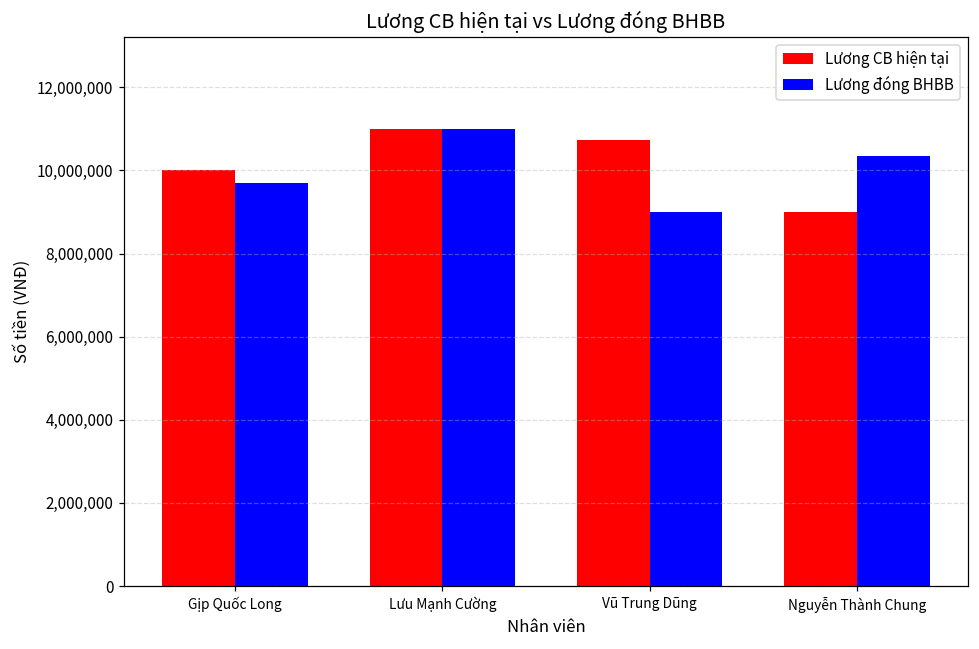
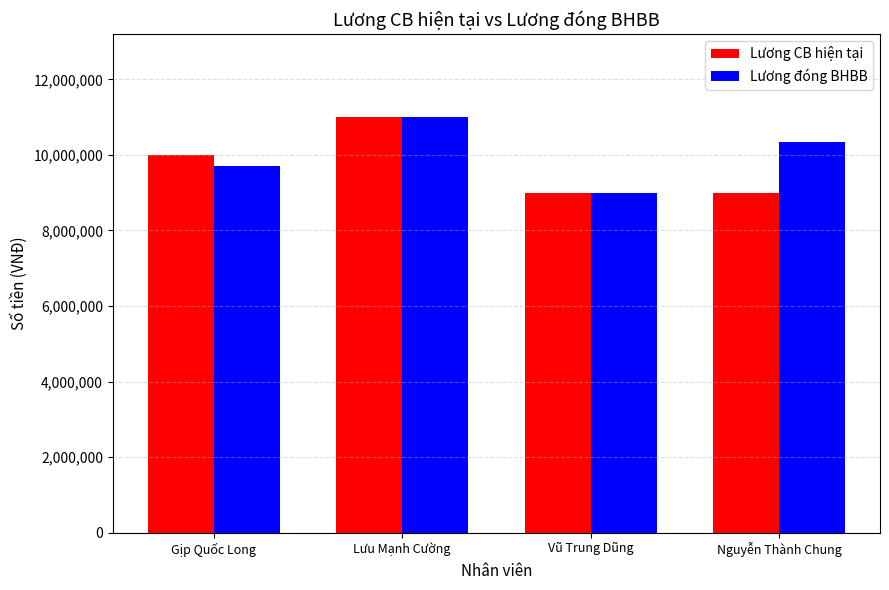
Lương CB hiện tại, Vũ Trung Dũng: 10,700,000 -> 9,000,000
